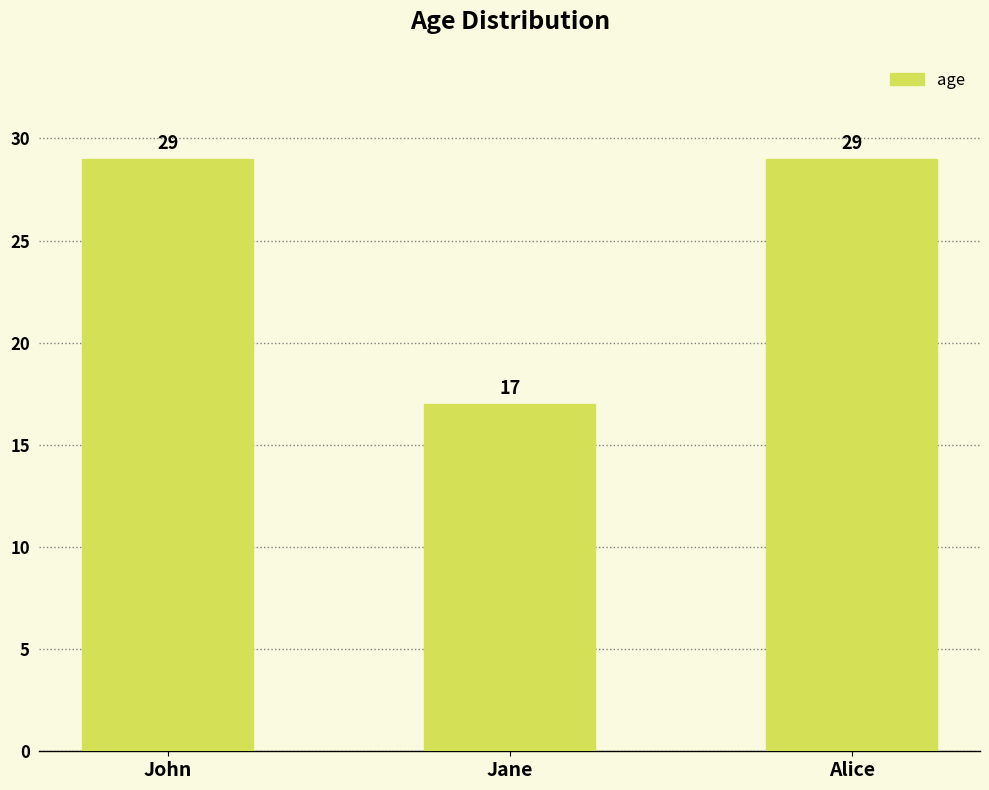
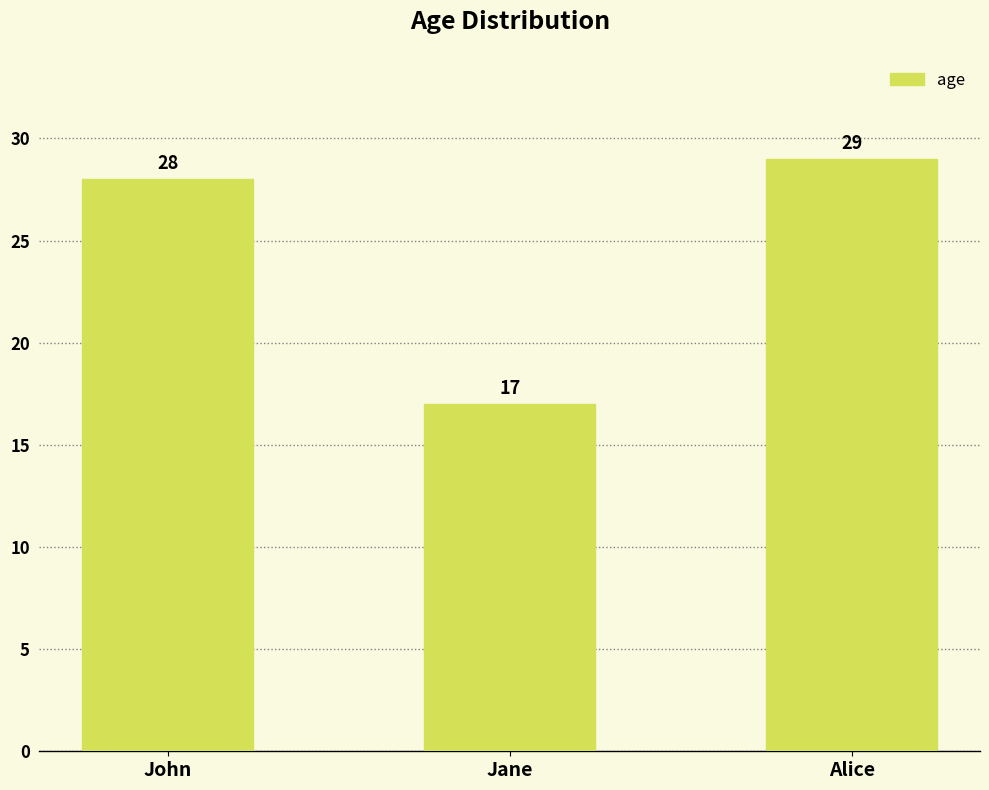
John: 29 -> 28
